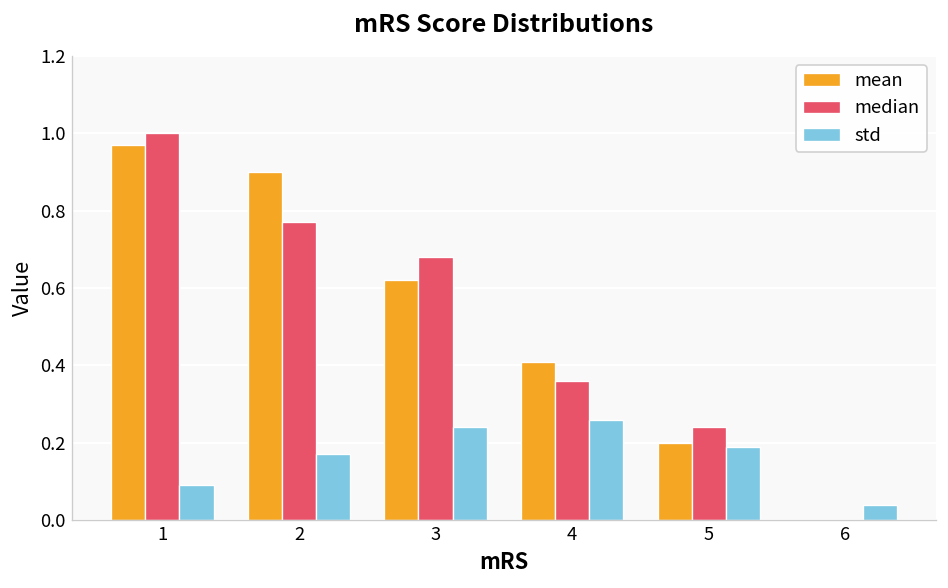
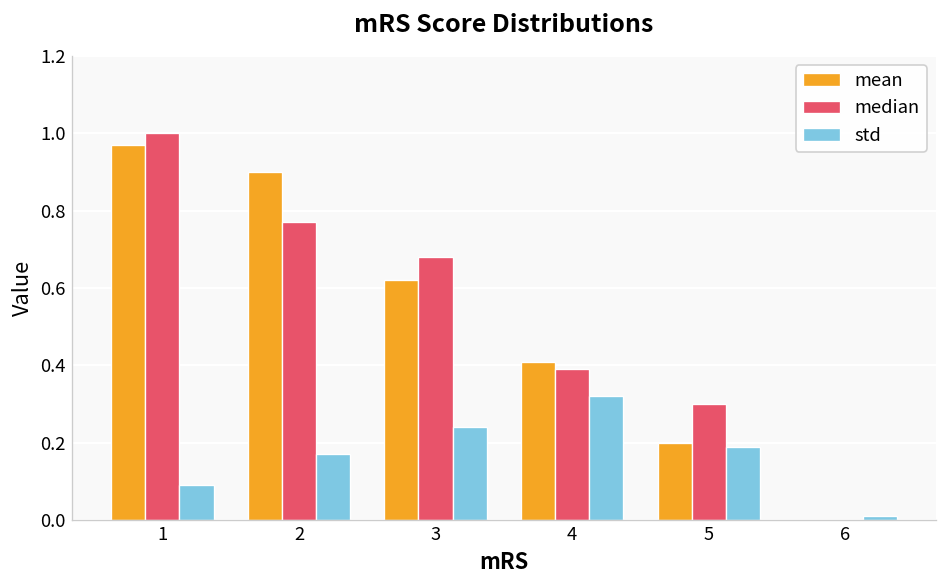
median, 4: 0.36 -> 0.39
std, 4: 0.26 -> 0.32
median, 5: 0.24 -> 0.30
std, 6: 0.04 -> 0.01
